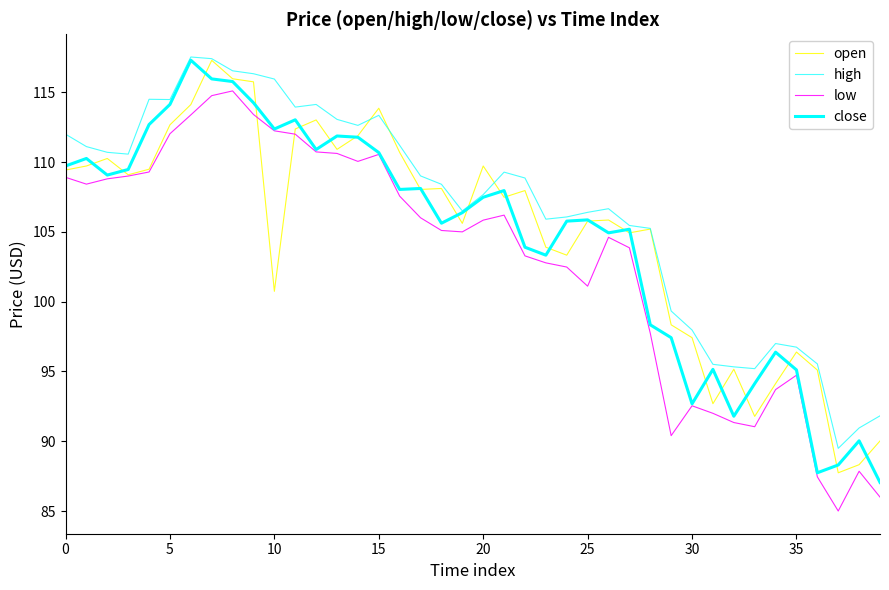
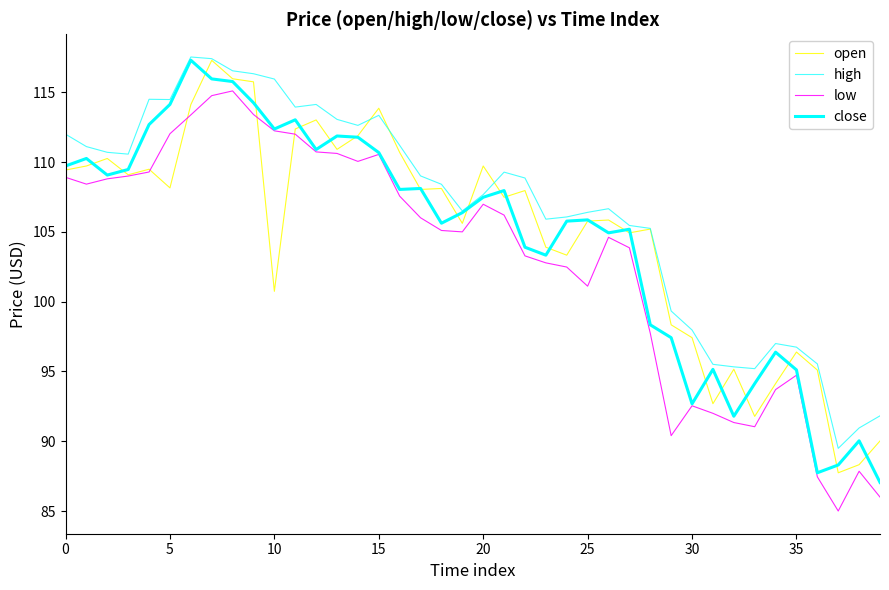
open, 5: 112.7 -> 108.2
low, 20: 105.8 -> 107.0
